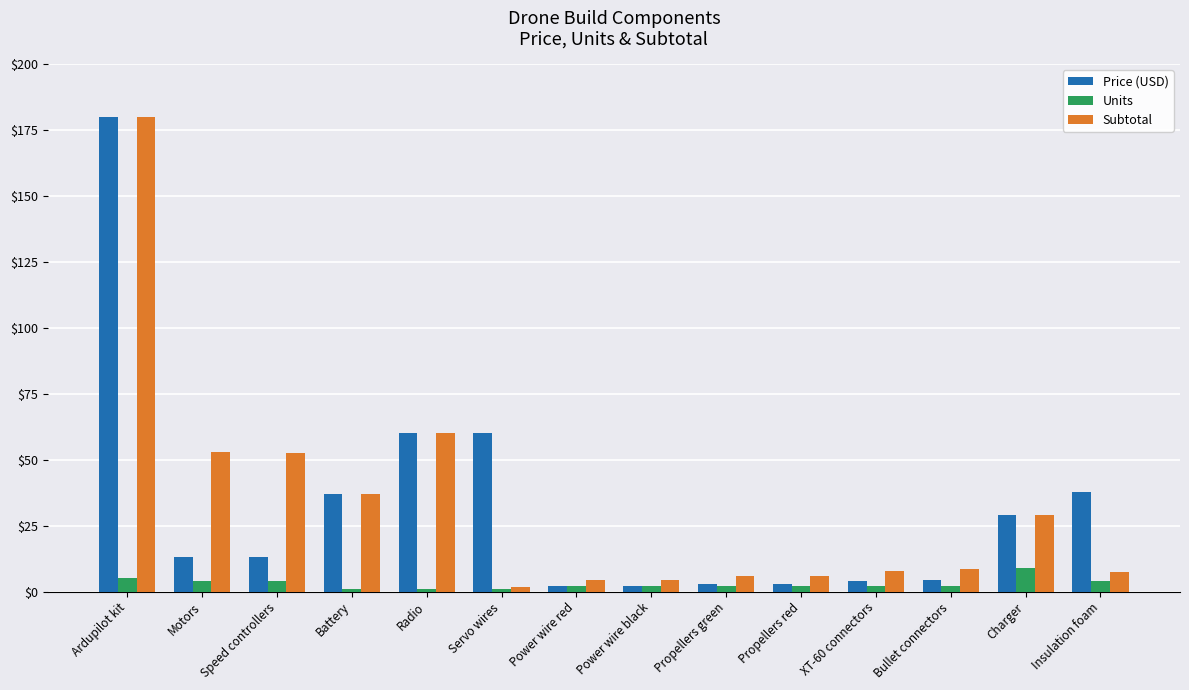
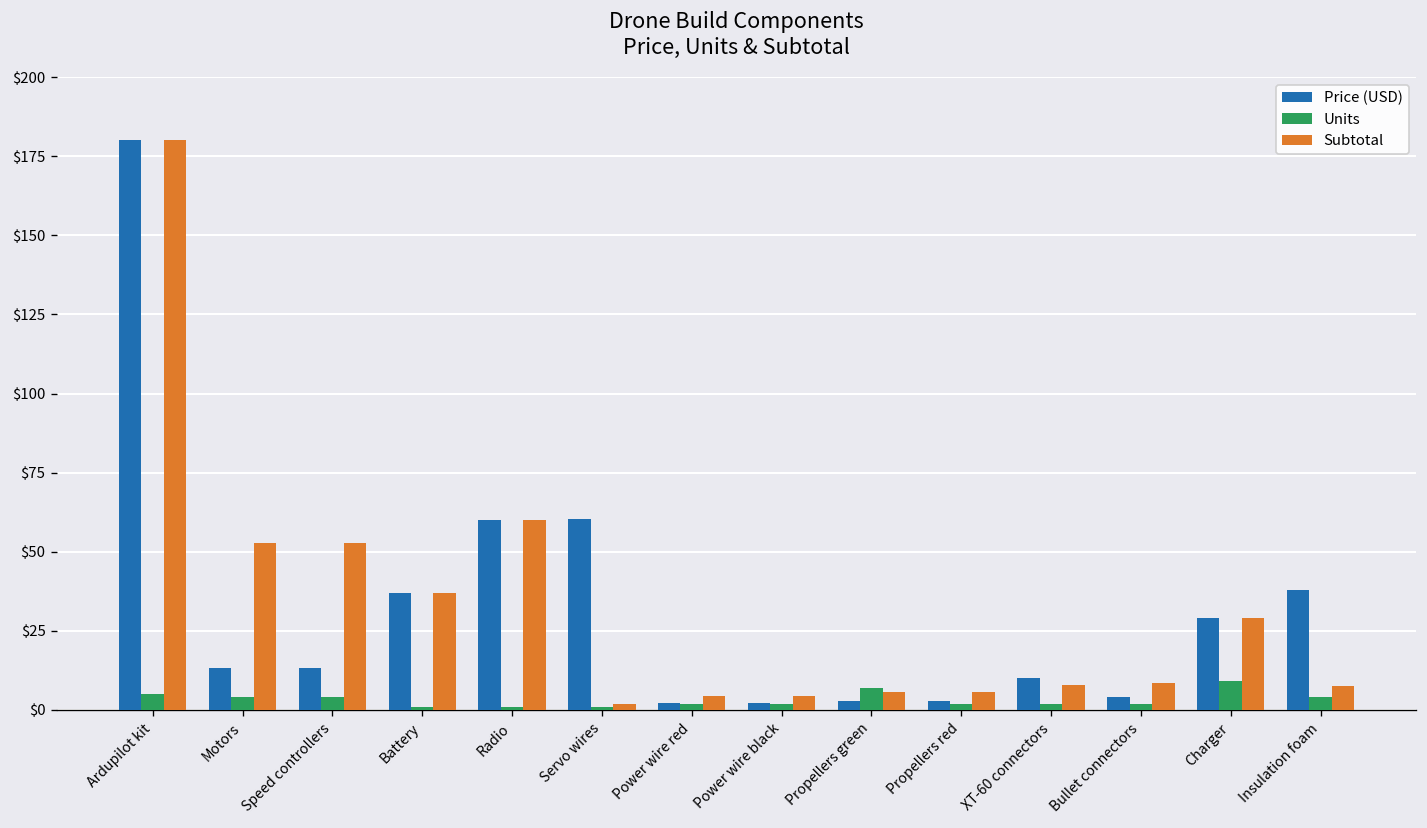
Units, Propellers green: $2 -> $7
Price (USD), XT-60 connectors: $4 -> $10
